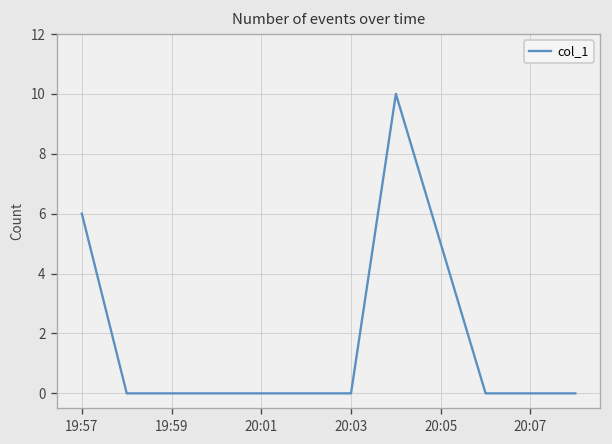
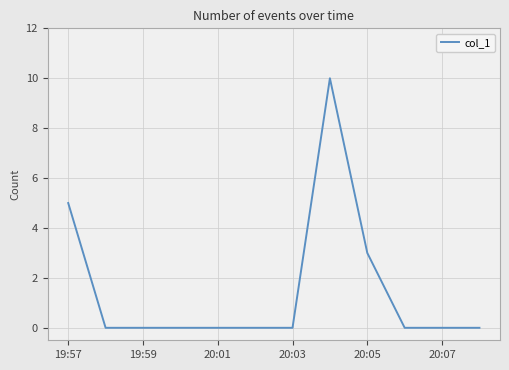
19:57: 6 -> 5
20:05: 5 -> 3
